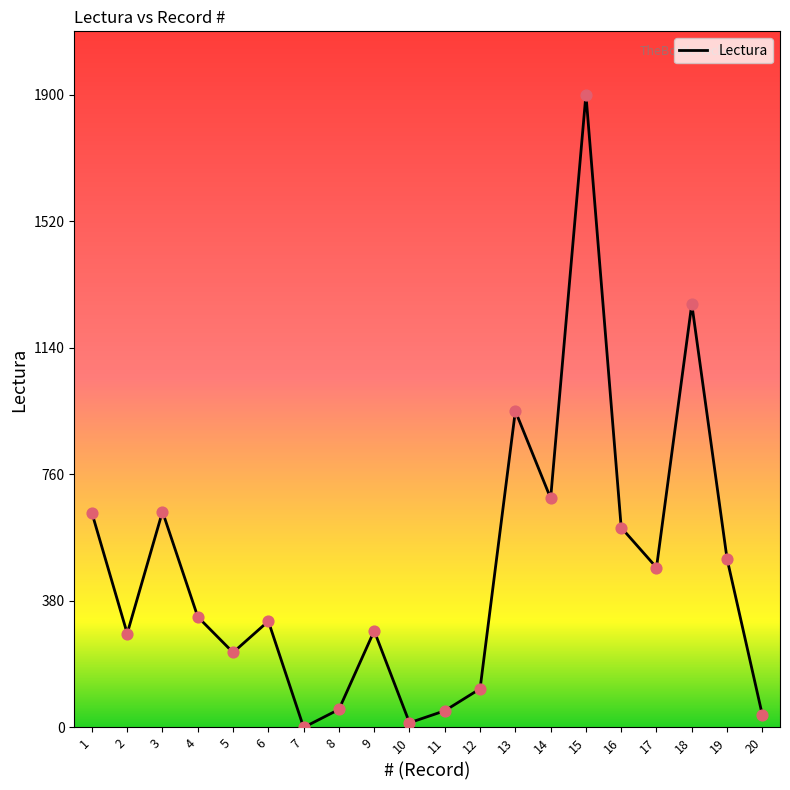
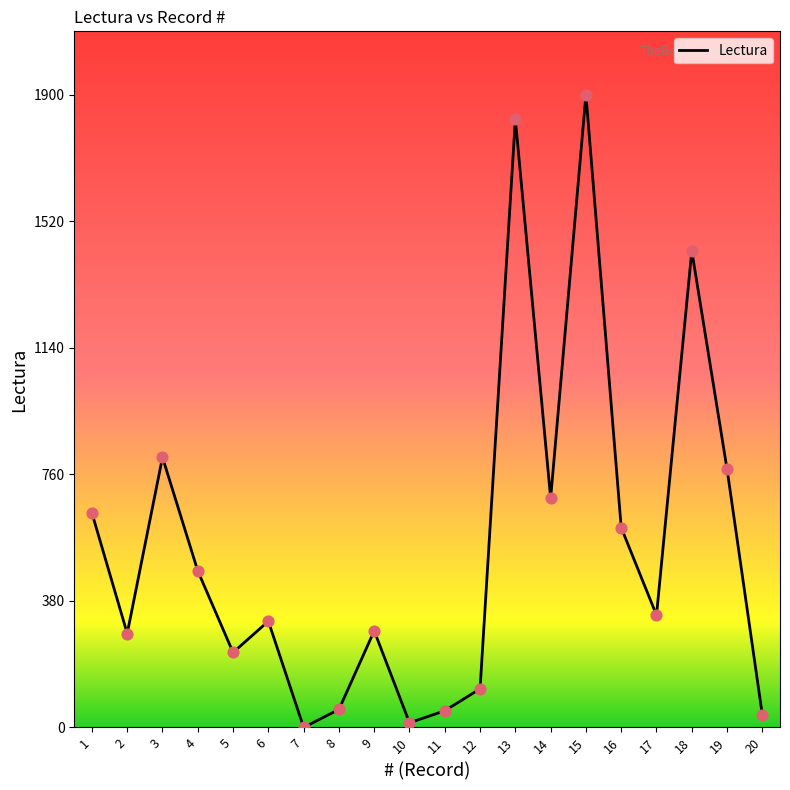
3: 650 -> 810
4: 330 -> 470
13: 950 -> 1830
17: 480 -> 340
18: 1270 -> 1430
19: 510 -> 780
